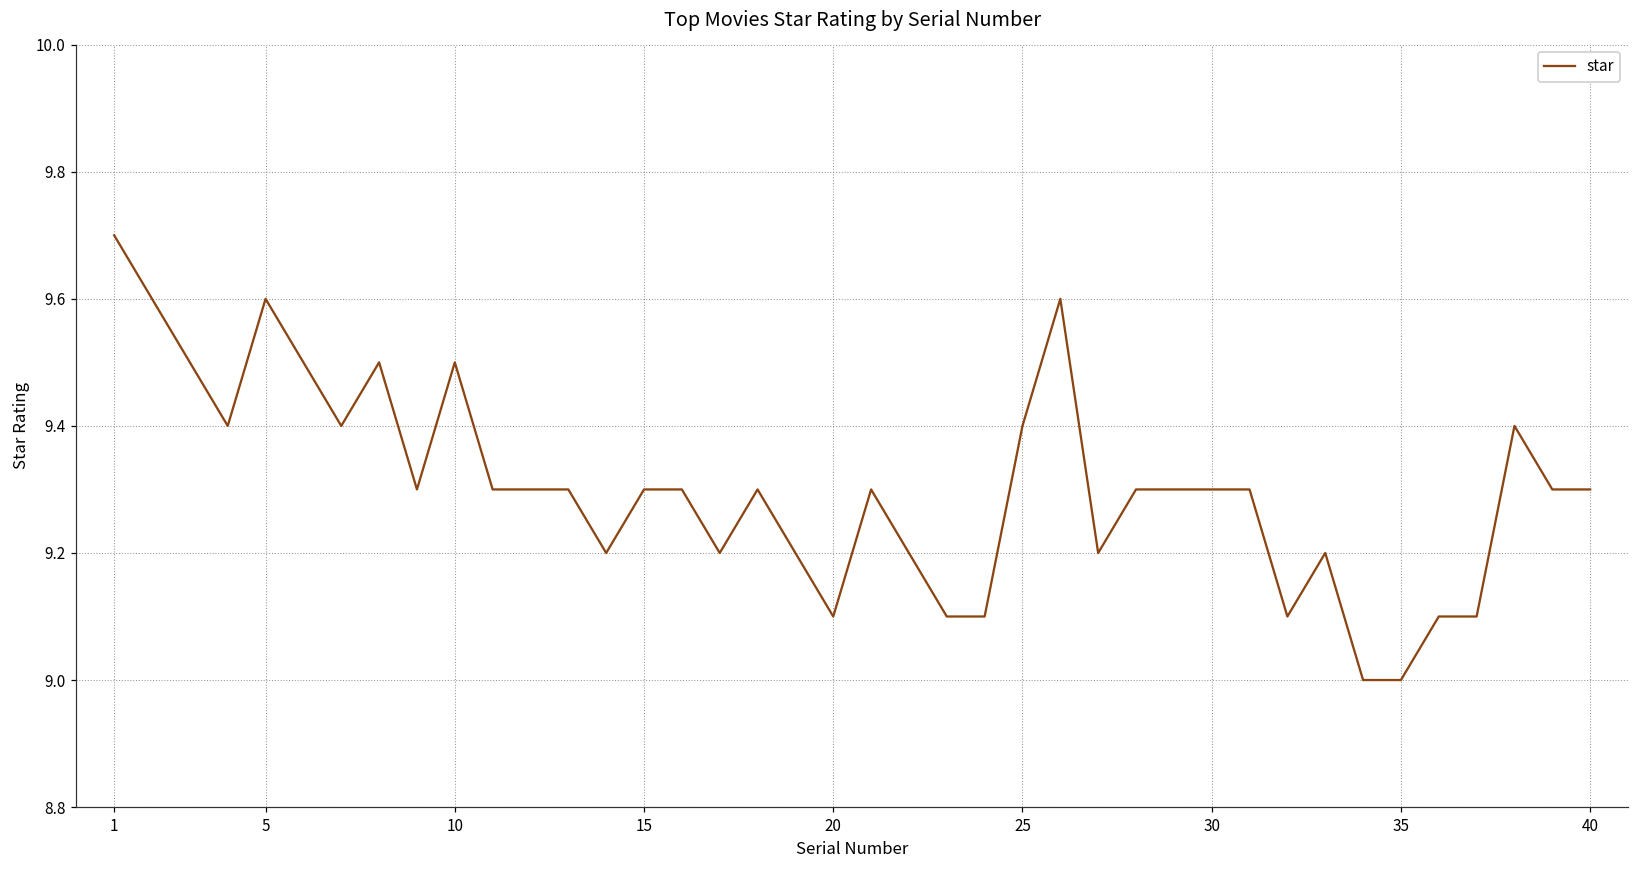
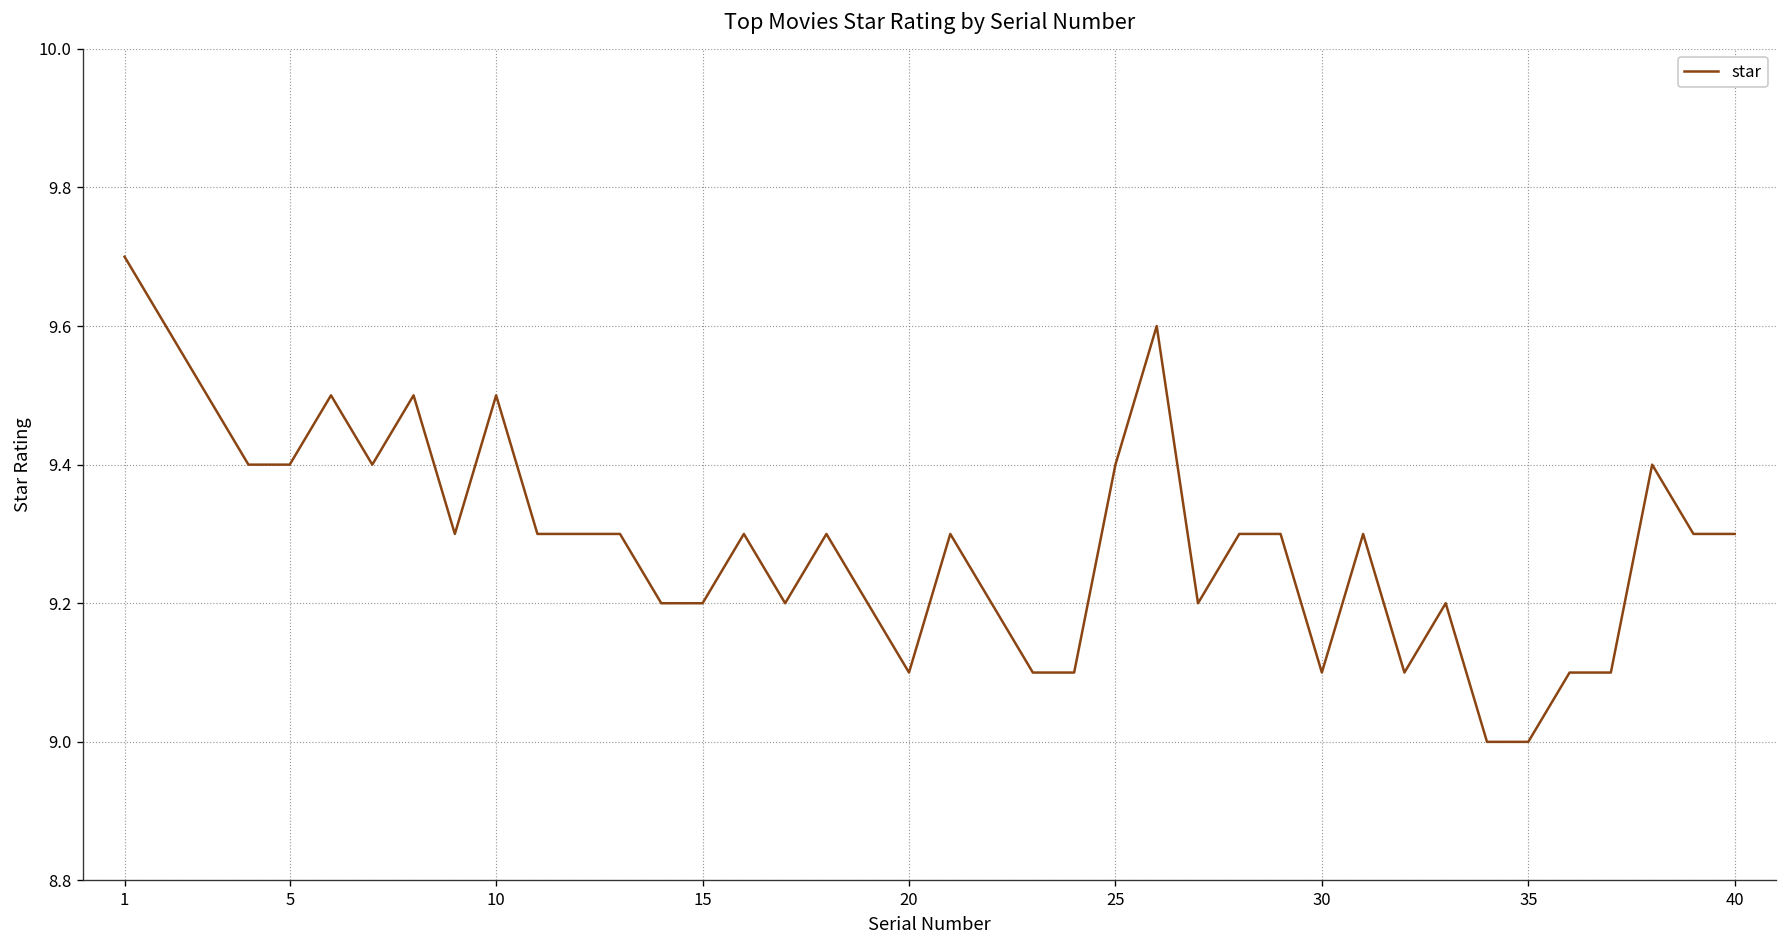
5: 9.6 -> 9.4
15: 9.3 -> 9.2
30: 9.3 -> 9.1
